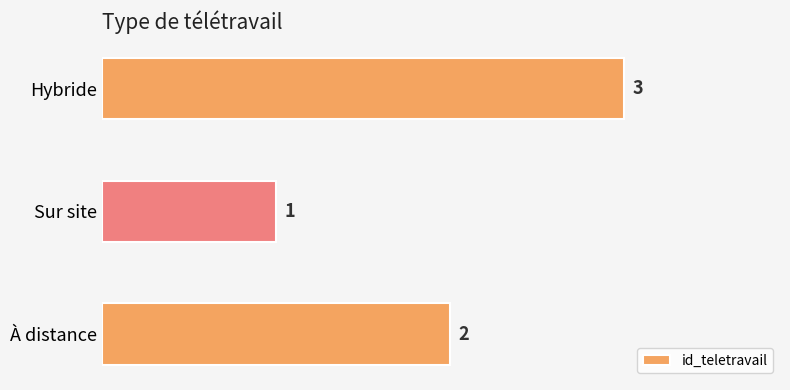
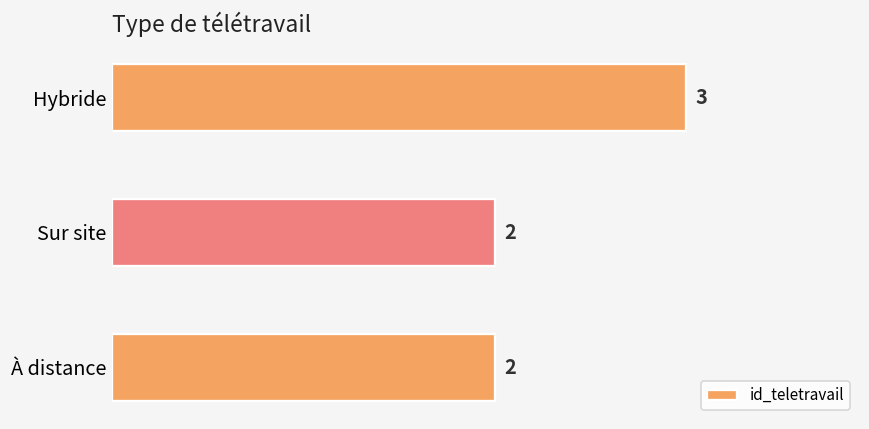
Sur site: 1 -> 2
